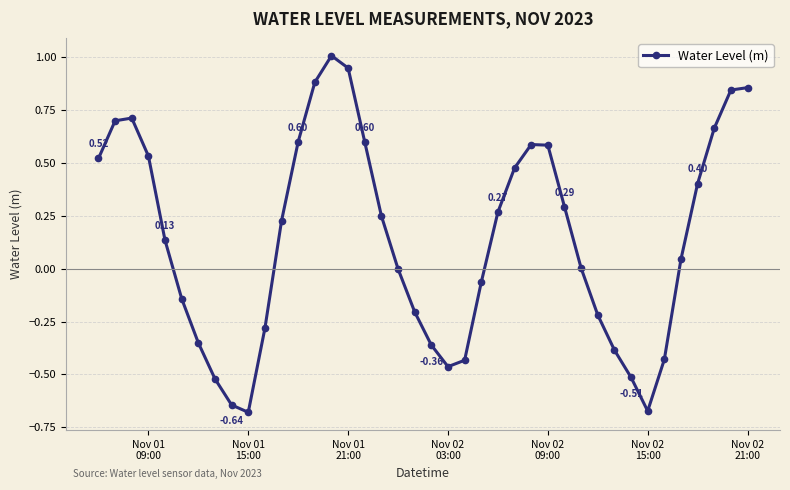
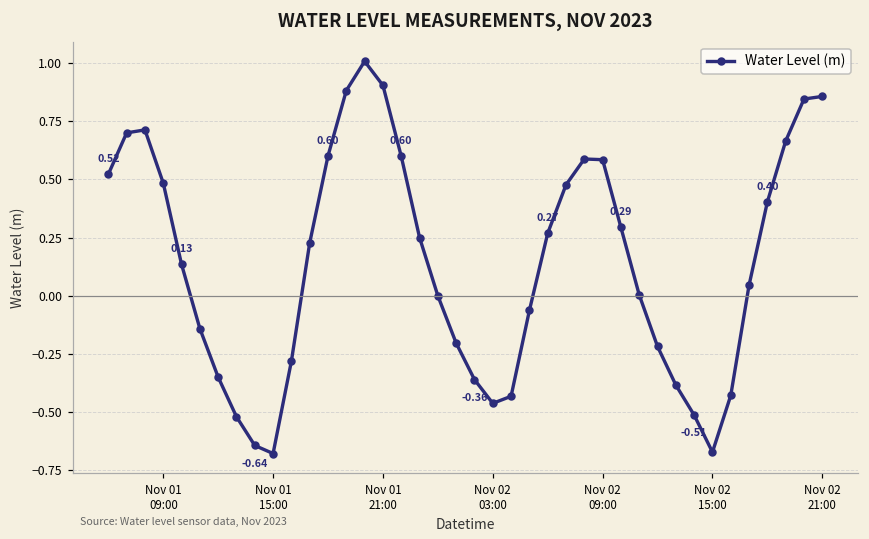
Nov 01 09:00: 0.53 -> 0.48
Nov 01 21:00: 0.95 -> 0.90
